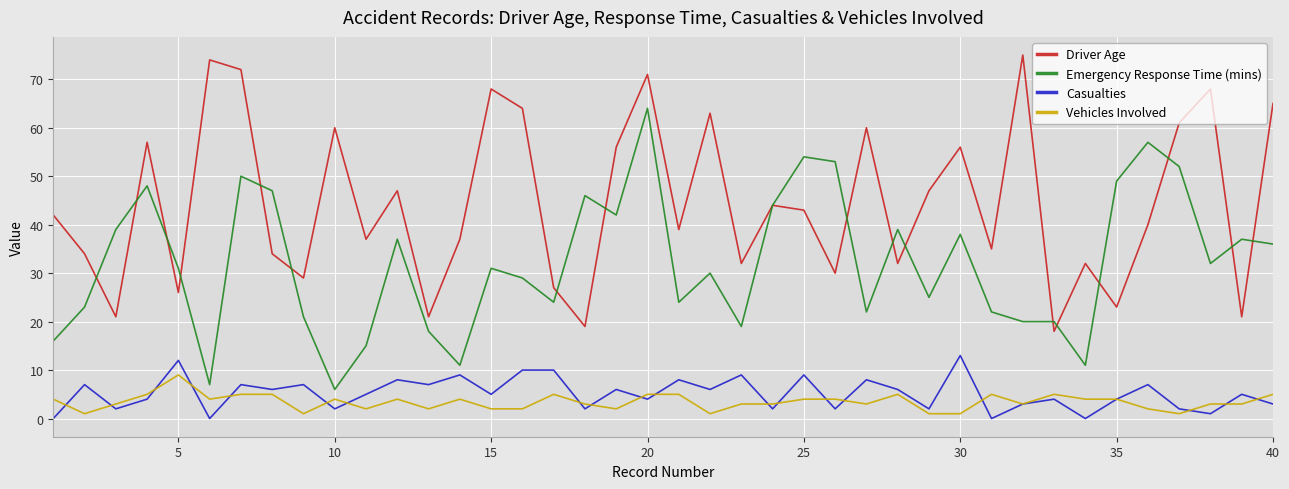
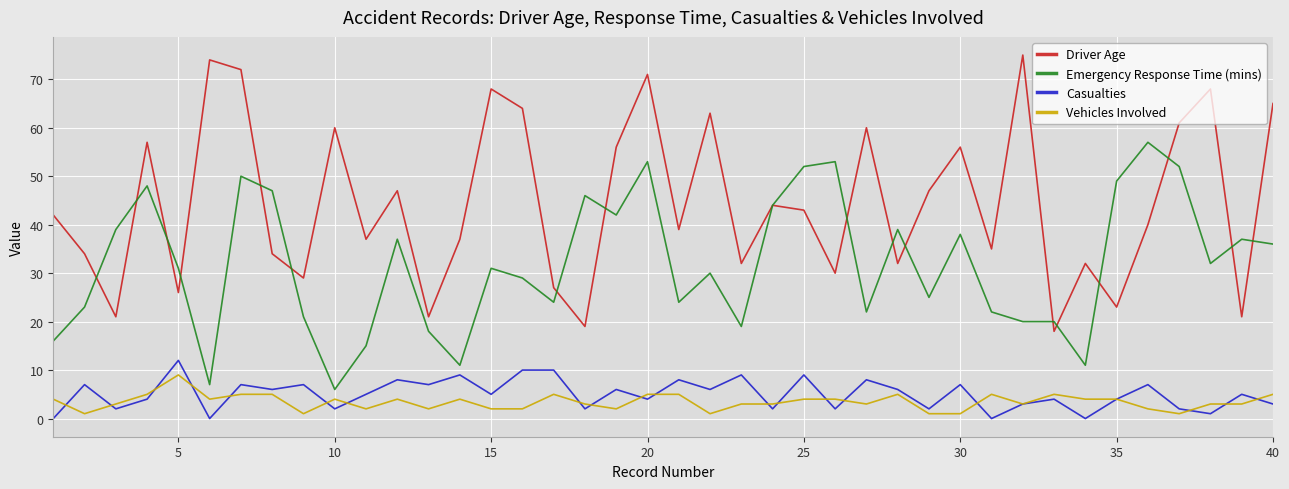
Emergency Response Time (mins), 20: 64 -> 53
Emergency Response Time (mins), 25: 54 -> 52
Casualties, 30: 13 -> 7
